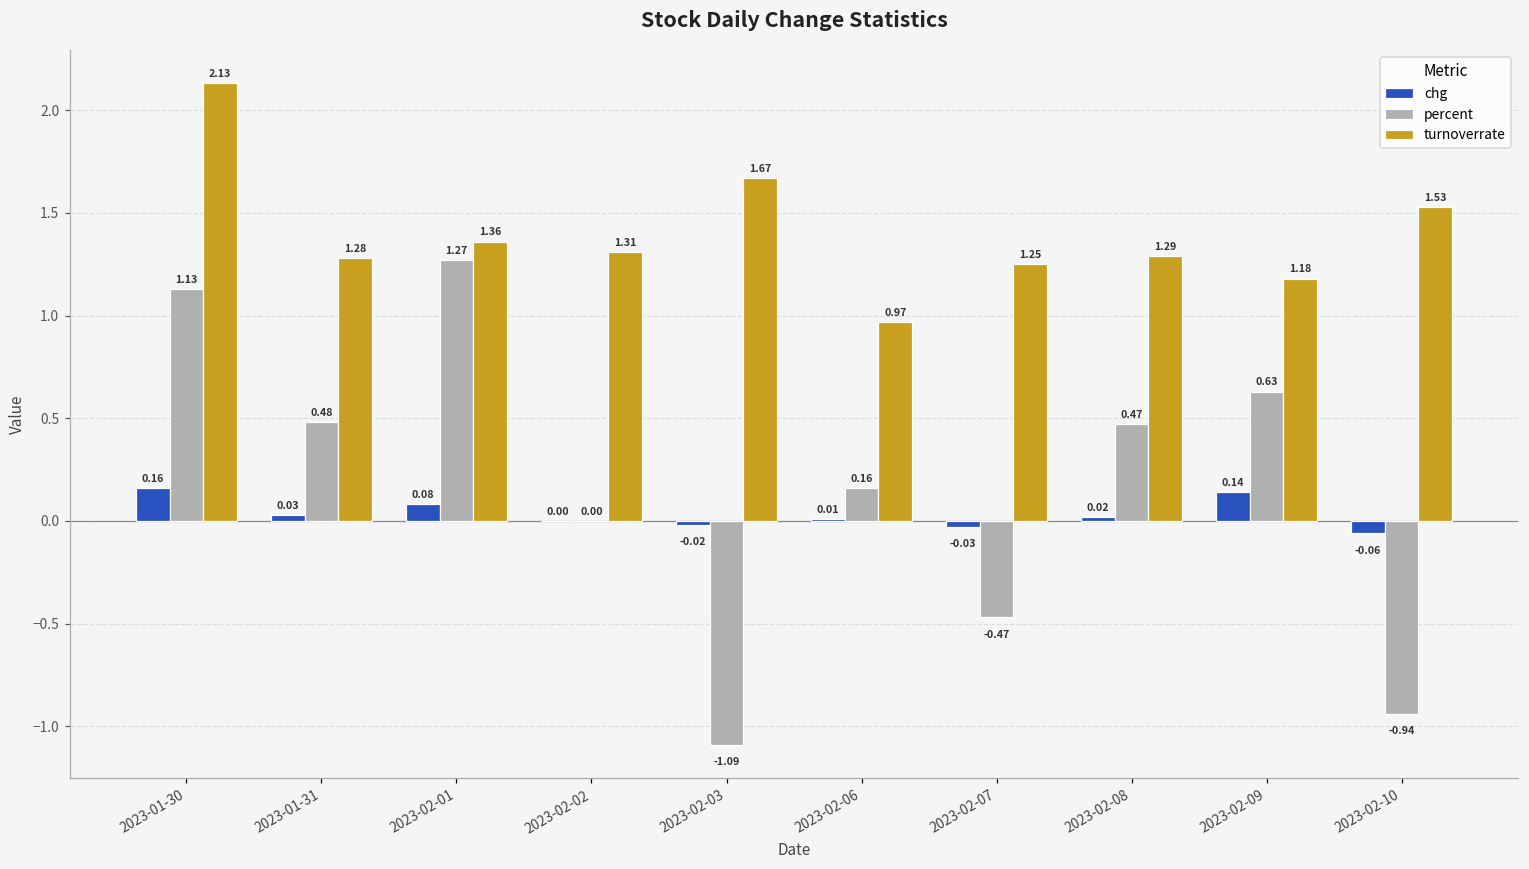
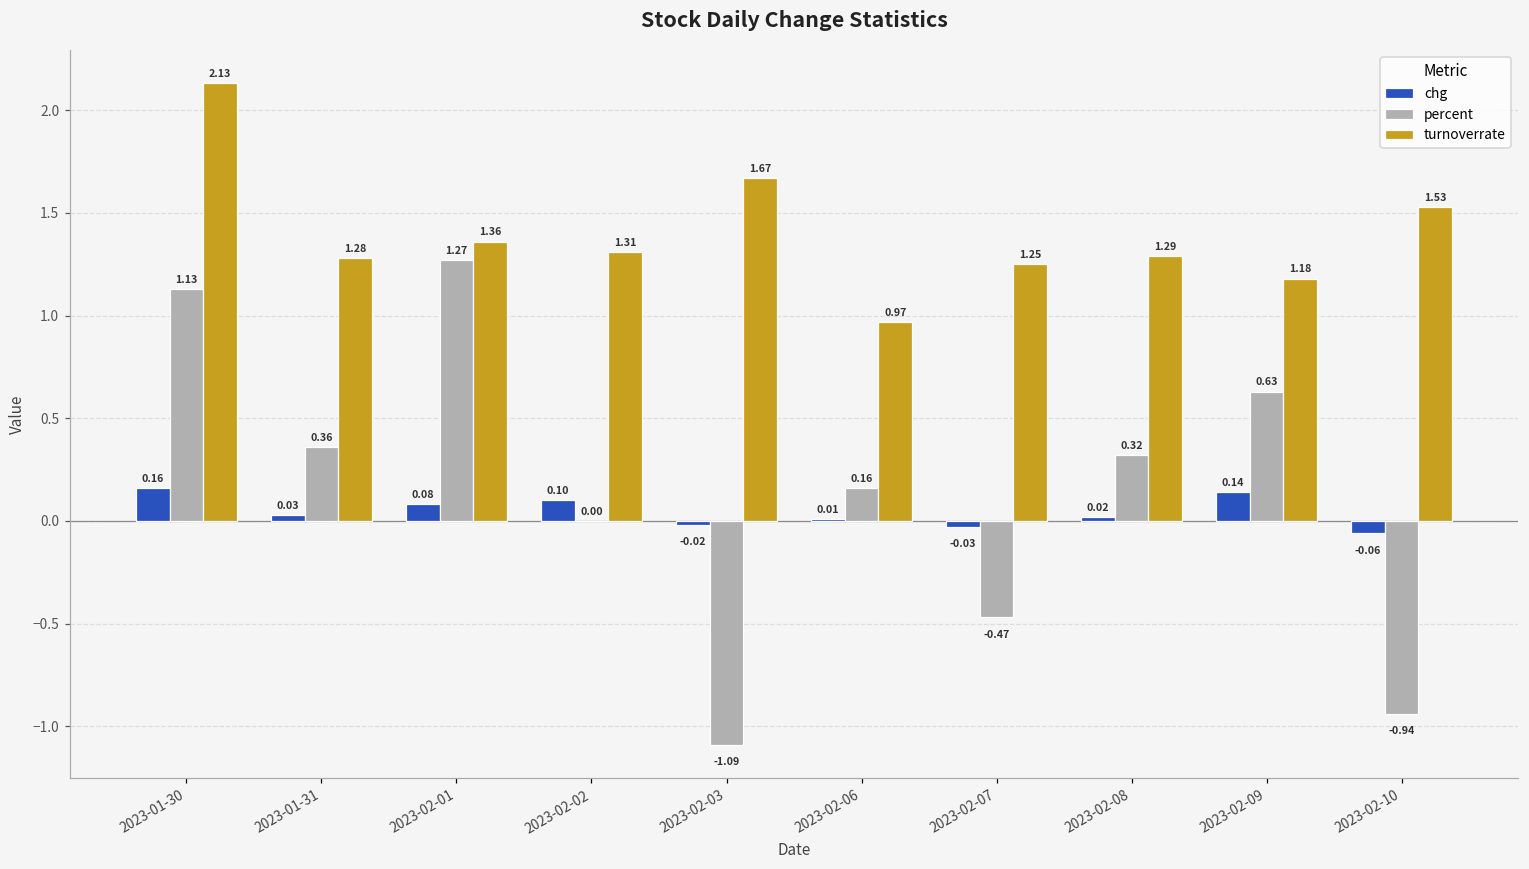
percent, 2023-01-31: 0.48 -> 0.36
chg, 2023-02-02: 0.00 -> 0.10
percent, 2023-02-08: 0.47 -> 0.32
